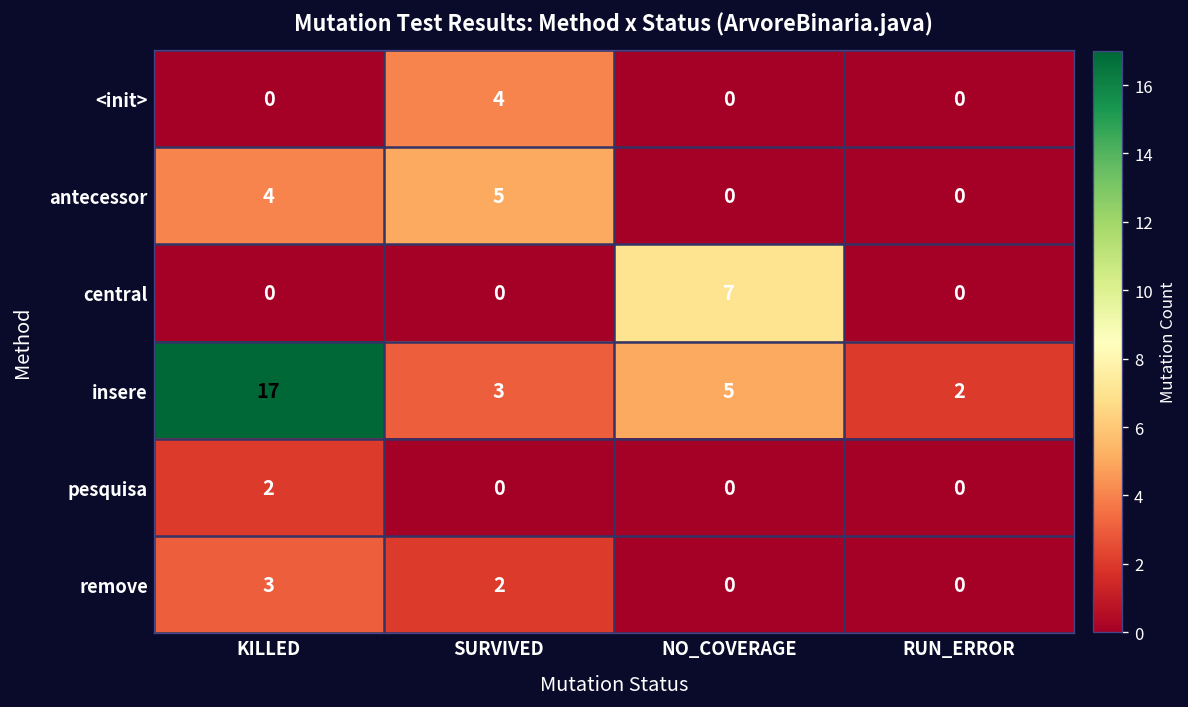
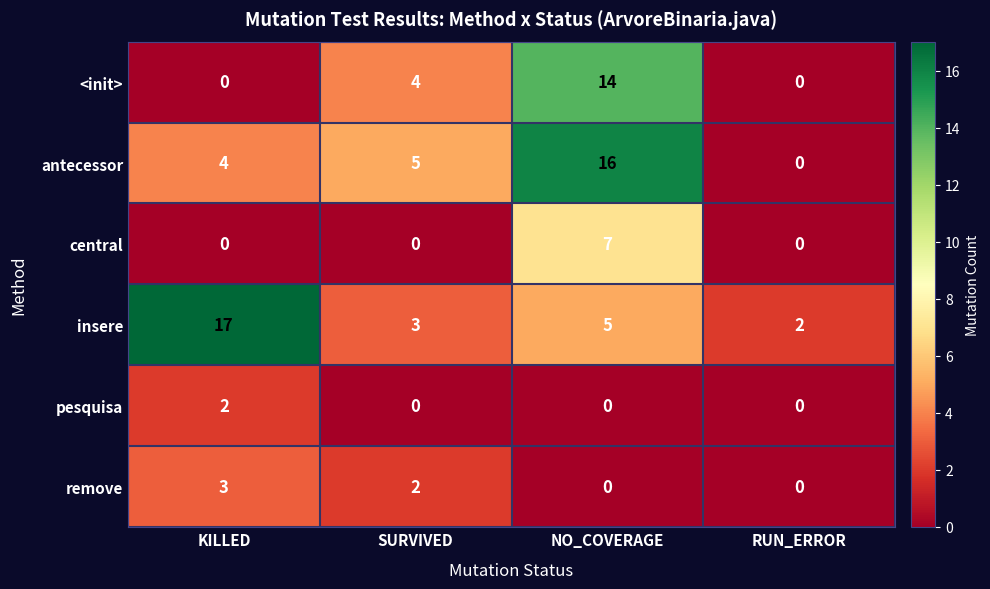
<init>, NO_COVERAGE: 0 -> 14
antecessor, NO_COVERAGE: 0 -> 16
